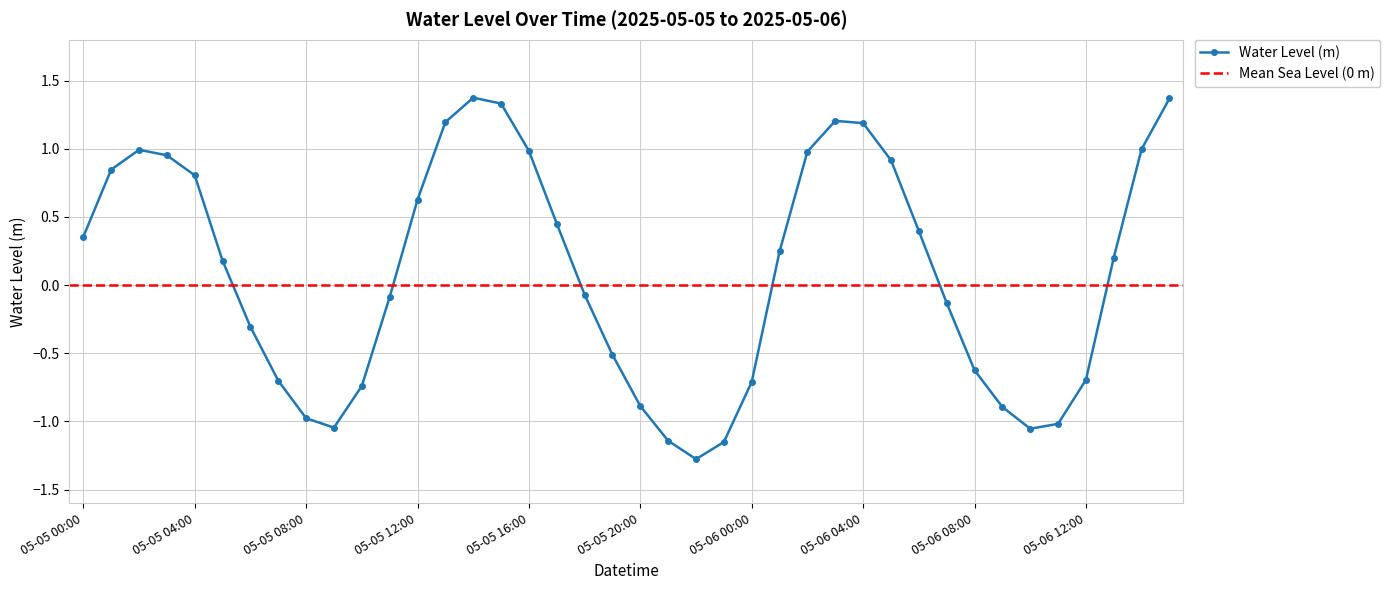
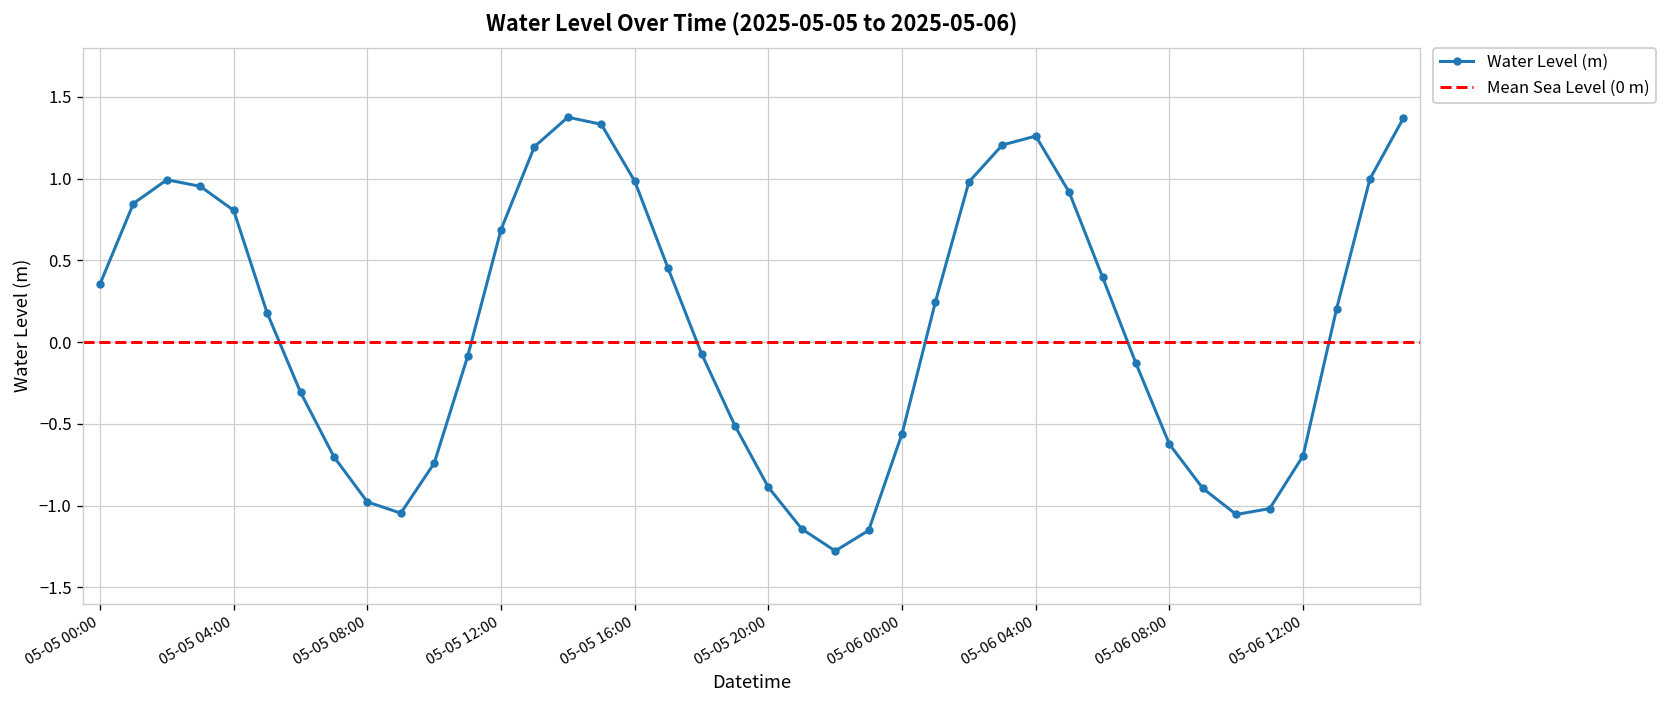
05-05 12:00: 0.63 -> 0.69
05-06 00:00: -0.71 -> -0.56
05-06 04:00: 1.19 -> 1.26
